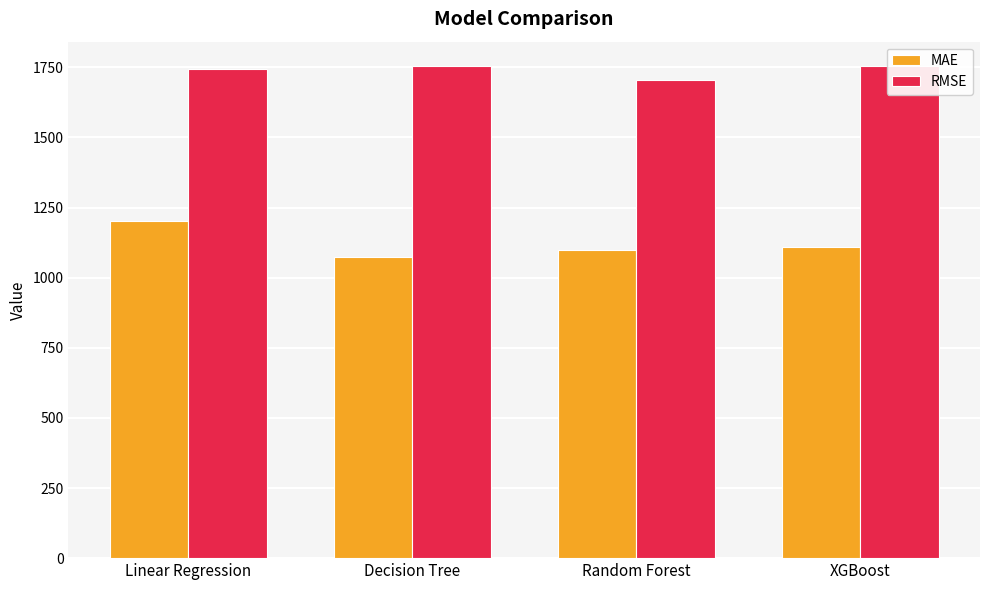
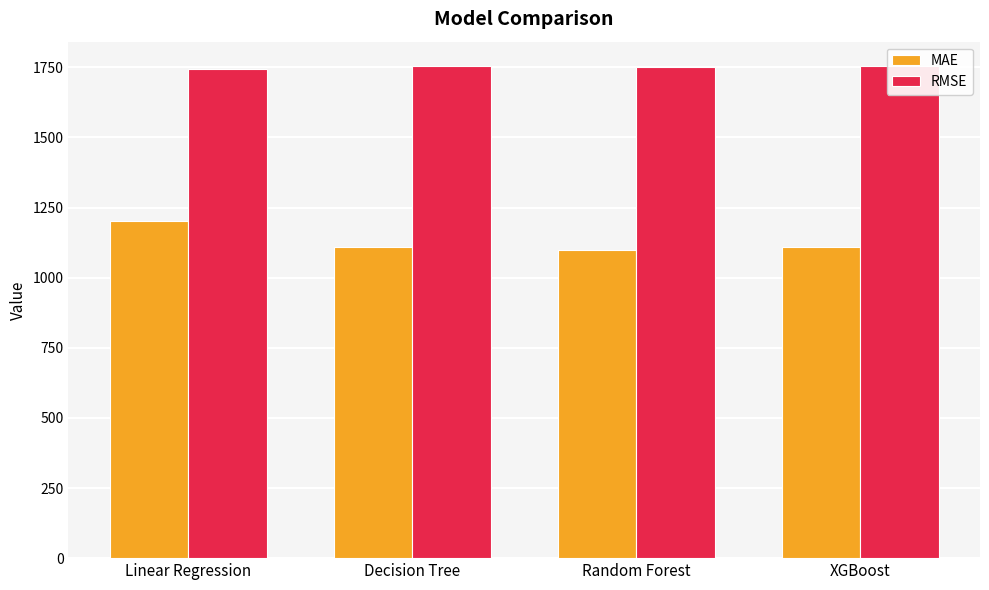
MAE, Decision Tree: 1070 -> 1110
RMSE, Random Forest: 1700 -> 1750
